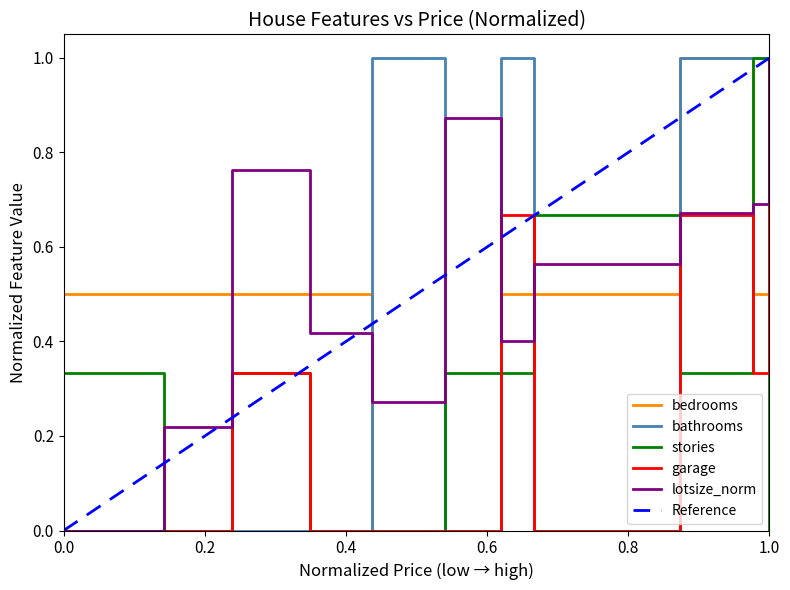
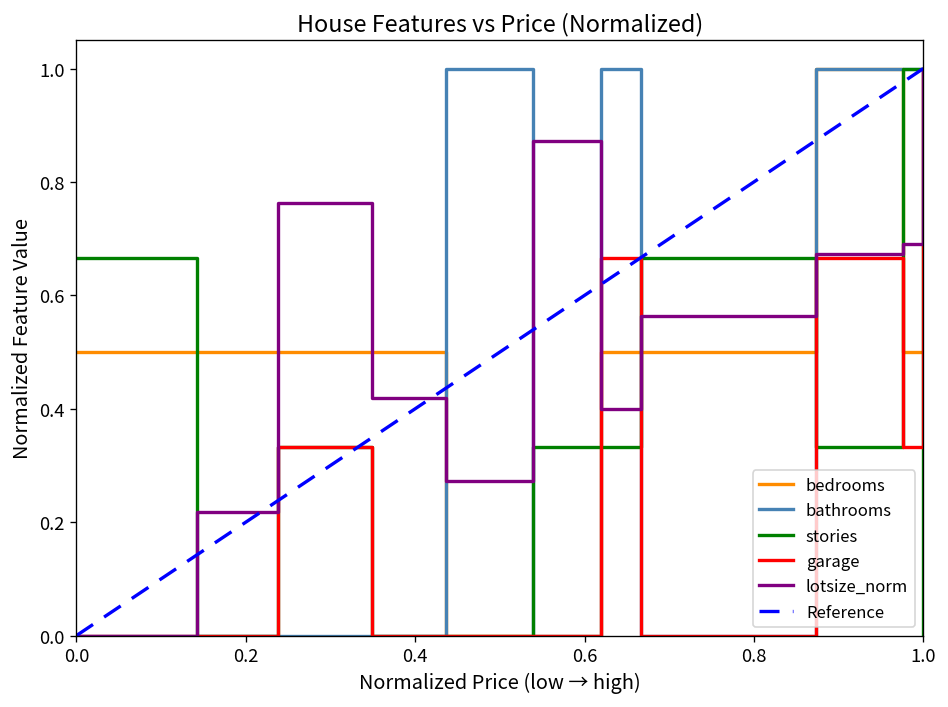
stories, 0.0: 0.33 -> 0.67
